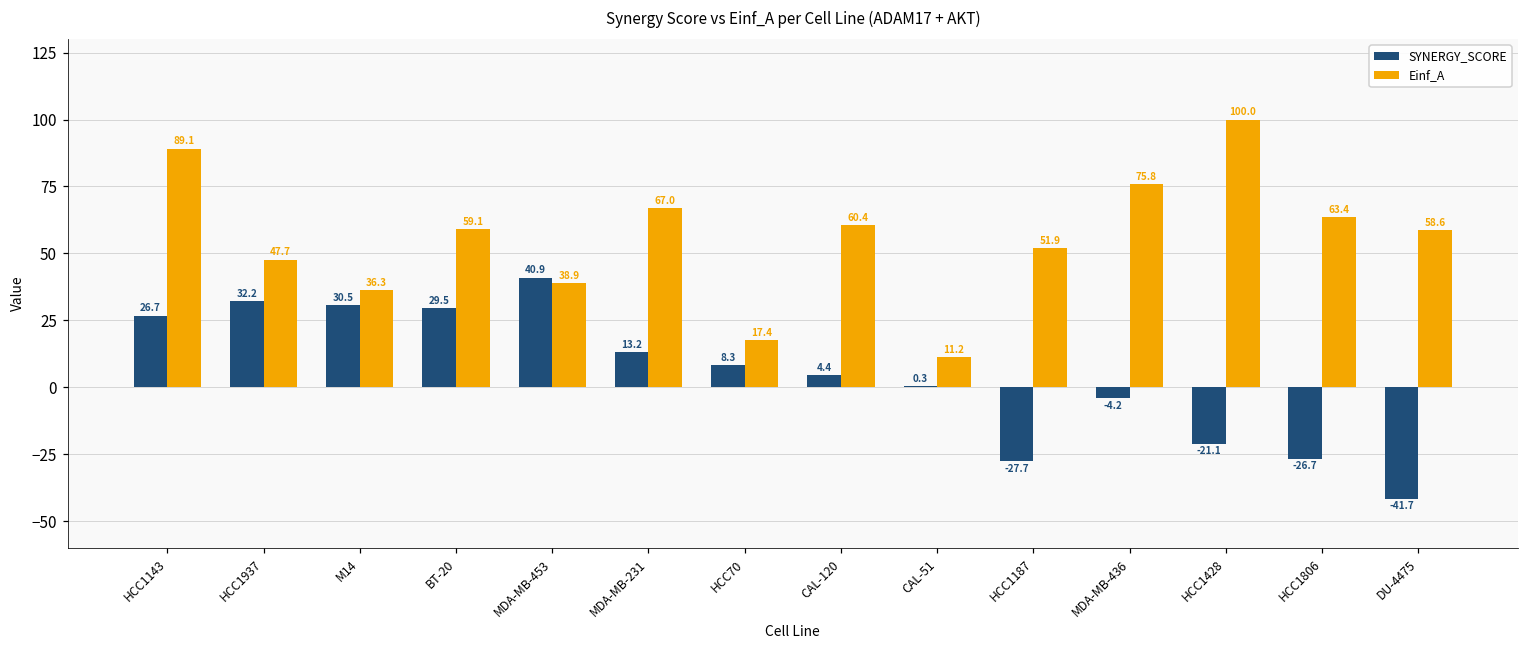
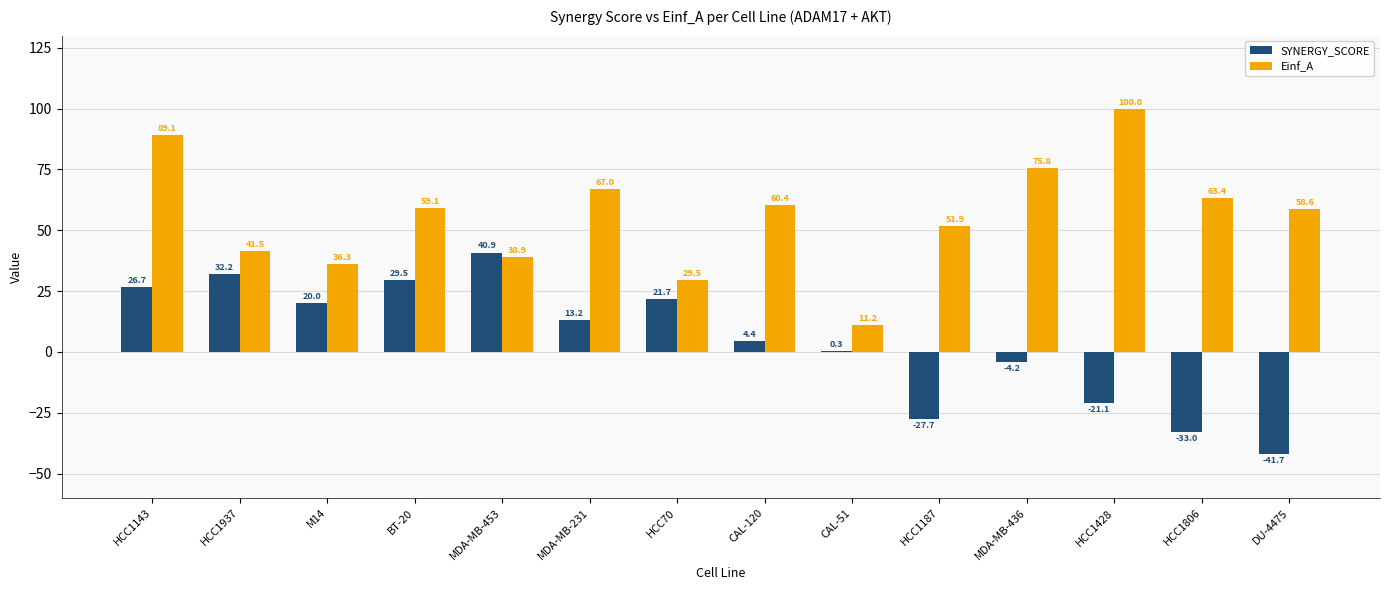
Einf_A, HCC1937: 47.7 -> 41.5
SYNERGY_SCORE, M14: 30.5 -> 20.0
SYNERGY_SCORE, HCC70: 8.3 -> 21.7
Einf_A, HCC70: 17.4 -> 29.5
SYNERGY_SCORE, HCC1806: -26.7 -> -33.0
